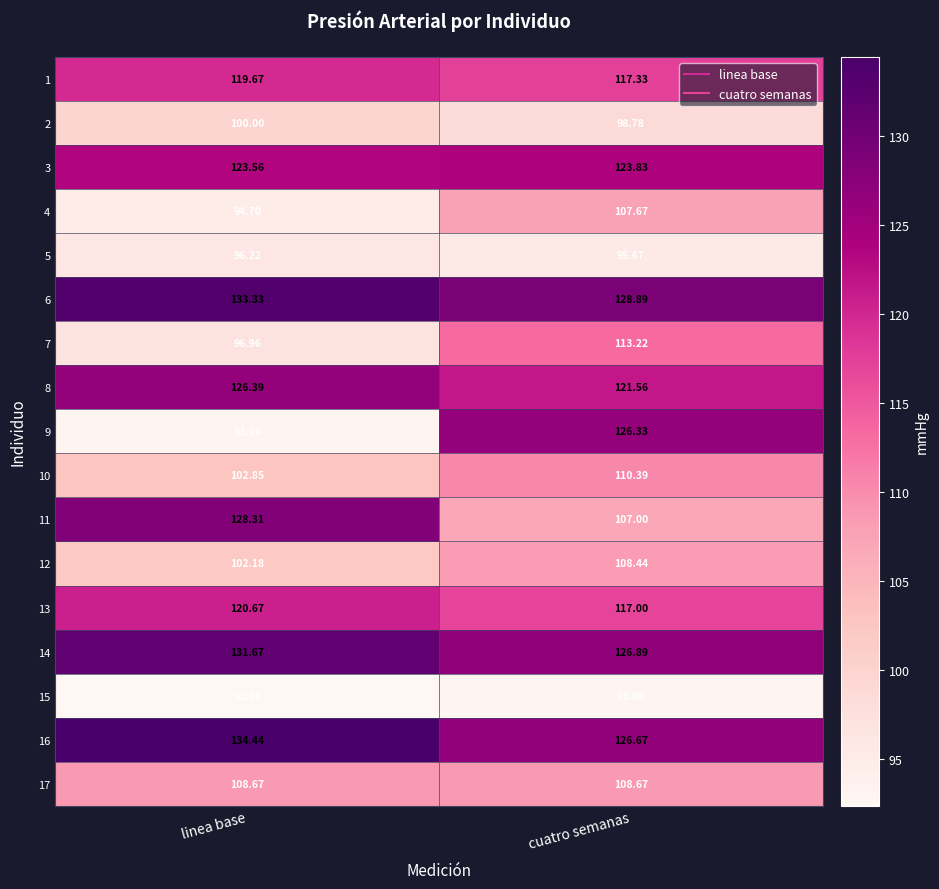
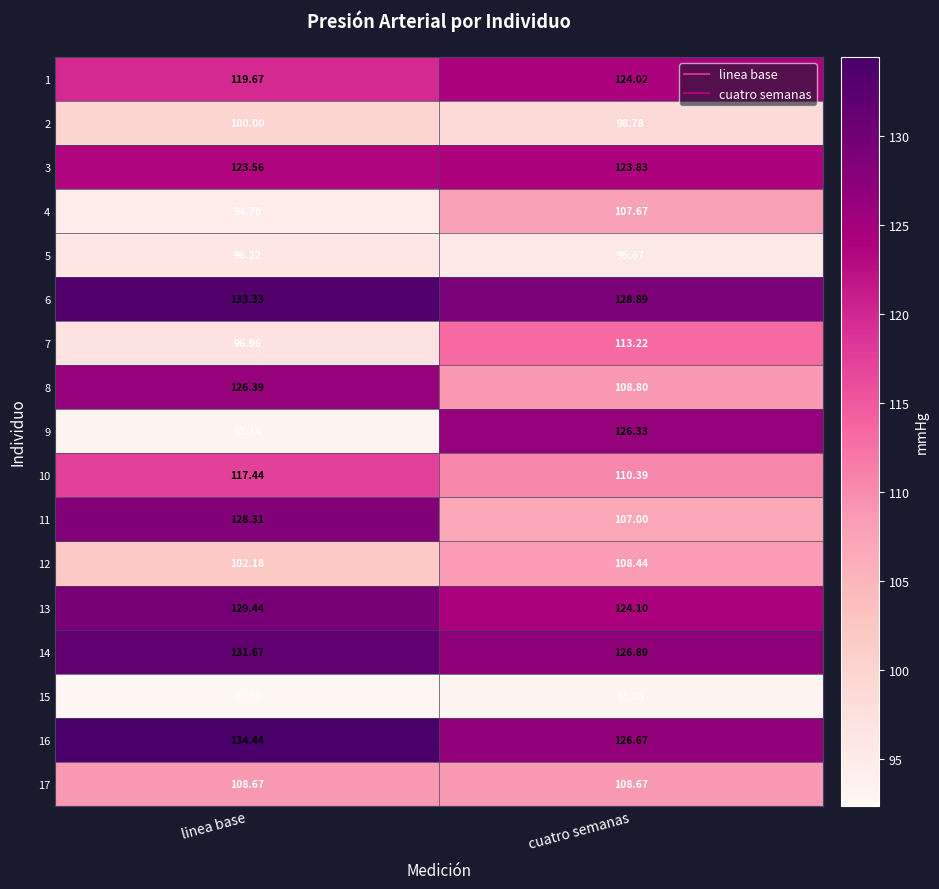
1, cuatro semanas: 117.33 -> 124.02
8, cuatro semanas: 121.56 -> 108.80
10, linea base: 102.85 -> 117.44
13, linea base: 120.67 -> 129.44
13, cuatro semanas: 117.00 -> 124.10
